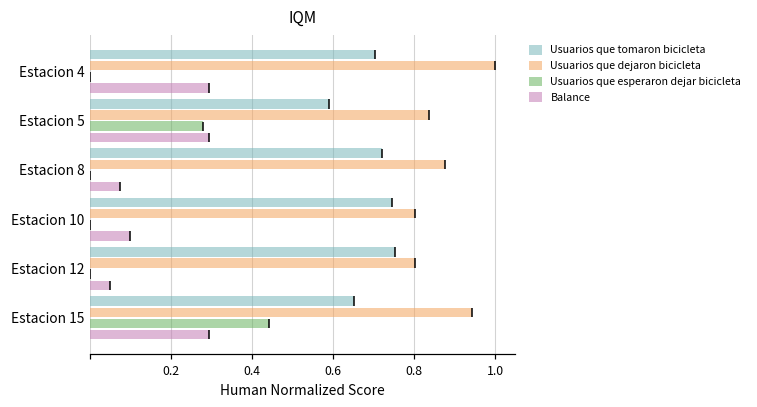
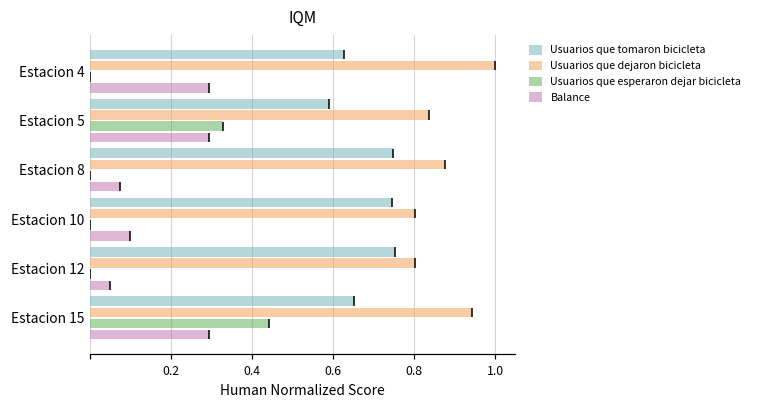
Usuarios que tomaron bicicleta, Estacion 4: 0.70 -> 0.63
Usuarios que esperaron dejar bicicleta, Estacion 5: 0.28 -> 0.33
Usuarios que tomaron bicicleta, Estacion 8: 0.72 -> 0.75
